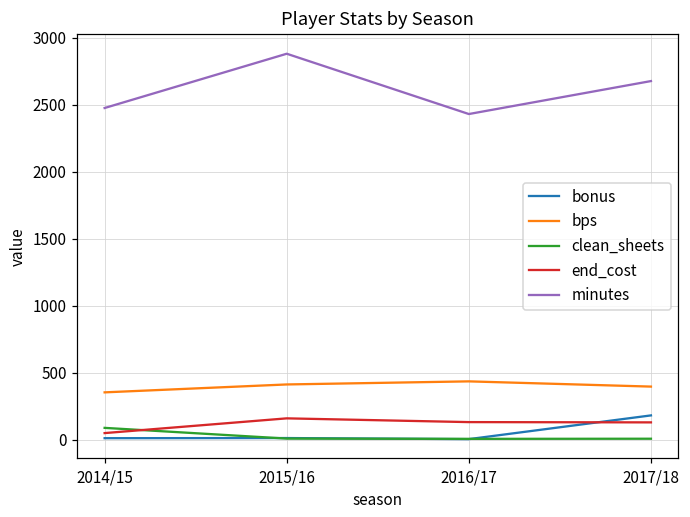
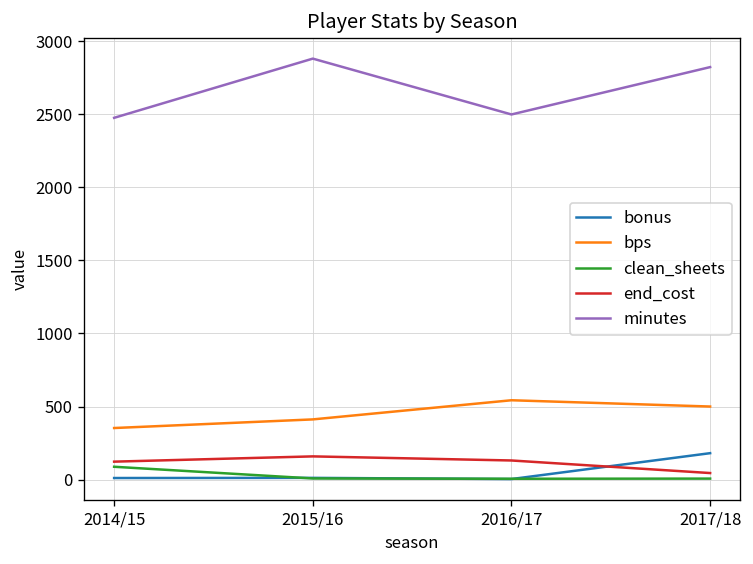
end_cost, 2014/15: 50 -> 120
bps, 2016/17: 440 -> 540
minutes, 2016/17: 2430 -> 2500
bps, 2017/18: 400 -> 500
end_cost, 2017/18: 130 -> 50
minutes, 2017/18: 2680 -> 2820
